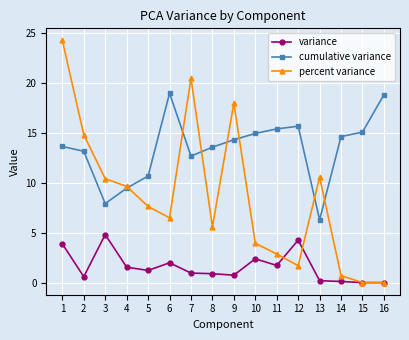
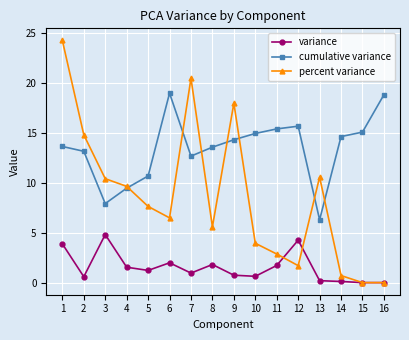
variance, 8: 1 -> 2
variance, 10: 2 -> 1
